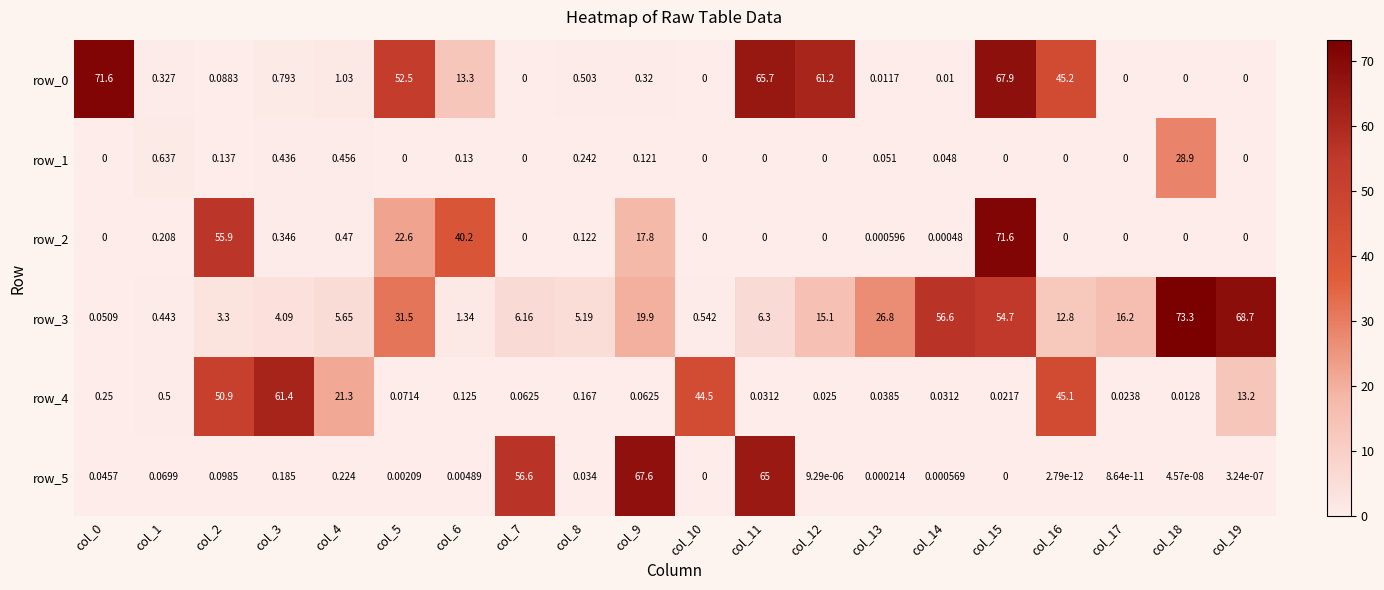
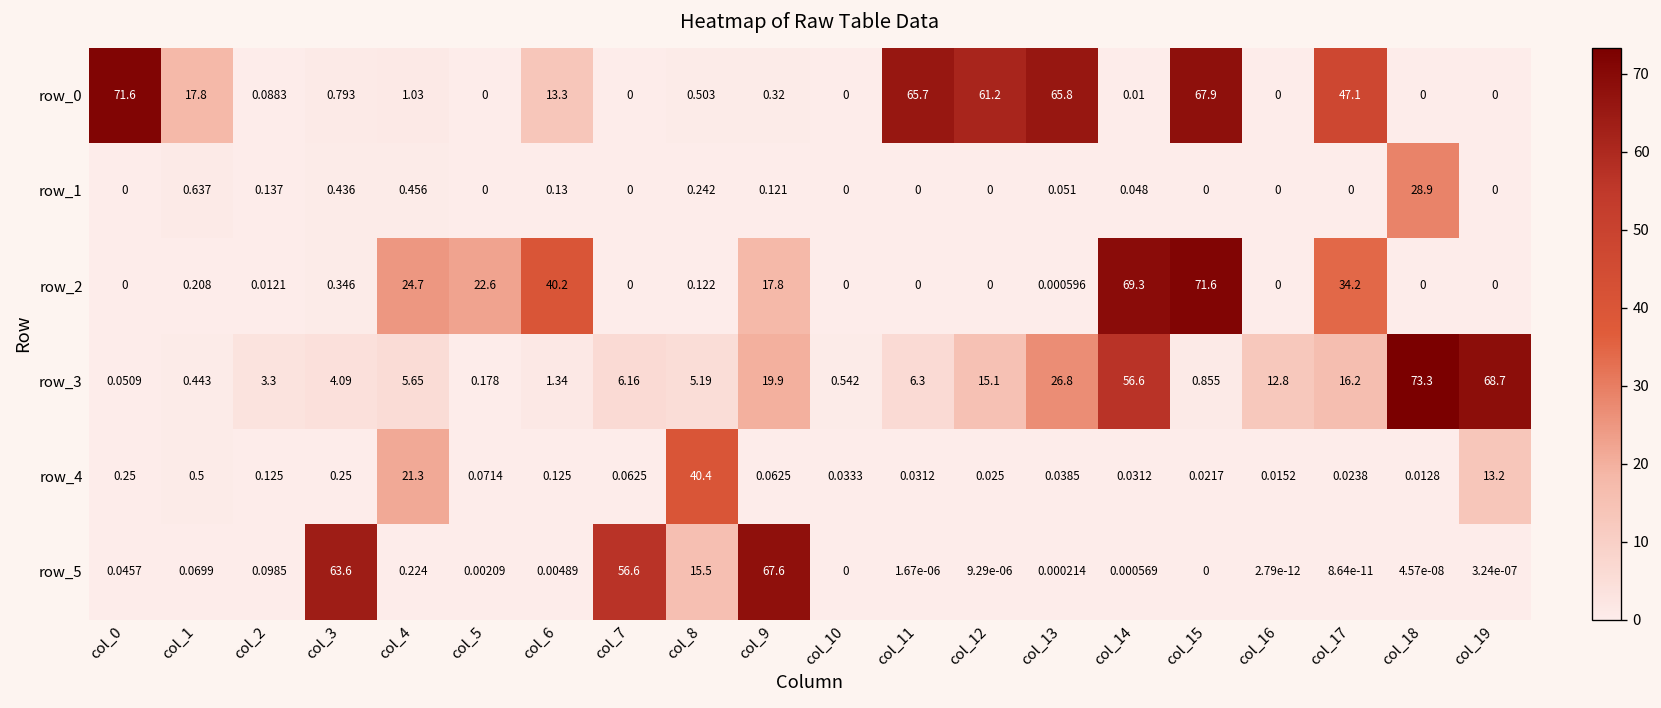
row_0, col_1: 0.327 -> 17.8
row_0, col_5: 52.5 -> 0
row_0, col_13: 0.0117 -> 65.8
row_0, col_16: 45.2 -> 0
row_0, col_17: 0 -> 47.1
row_2, col_2: 55.9 -> 0.0121
row_2, col_4: 0.47 -> 24.7
row_2, col_14: 0.00048 -> 69.3
row_2, col_17: 0 -> 34.2
row_3, col_5: 31.5 -> 0.178
row_3, col_15: 54.7 -> 0.855
row_4, col_2: 50.9 -> 0.125
row_4, col_3: 61.4 -> 0.25
row_4, col_8: 0.167 -> 40.4
row_4, col_10: 44.5 -> 0.0333
row_4, col_16: 45.1 -> 0.0152
row_5, col_3: 0.185 -> 63.6
row_5, col_8: 0.034 -> 15.5
row_5, col_11: 65 -> 1.67e-06
